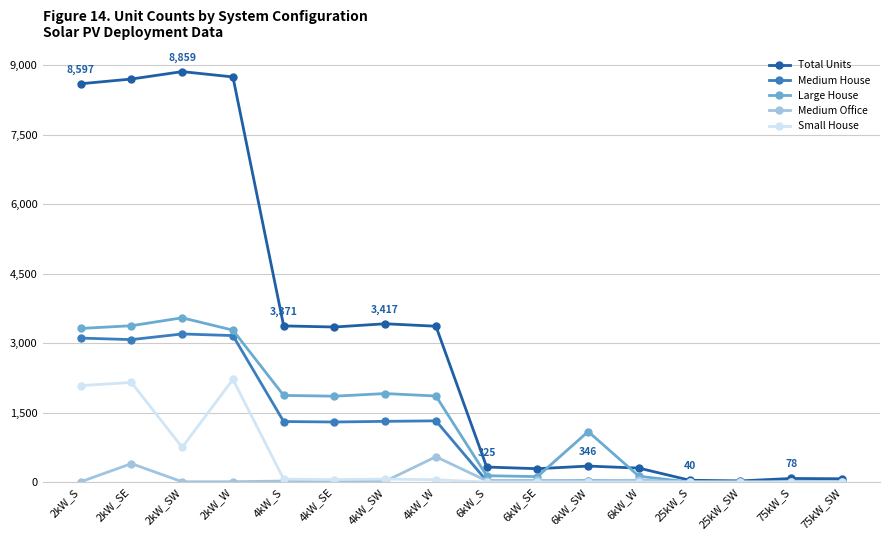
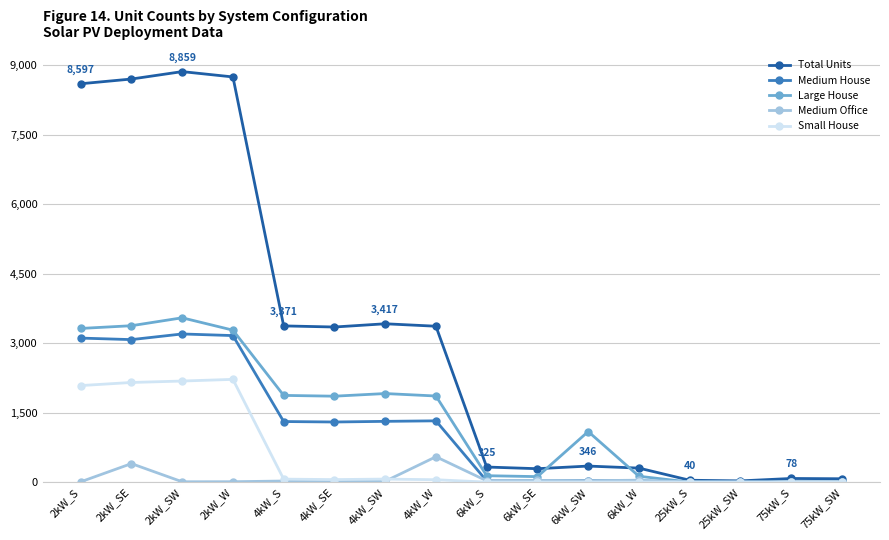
Small House, 2kW_SW: 800 -> 2,200
